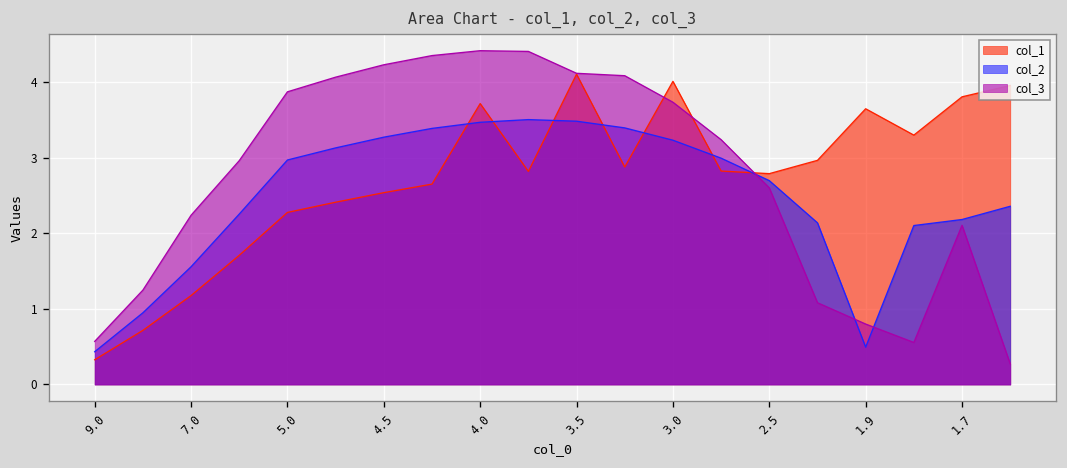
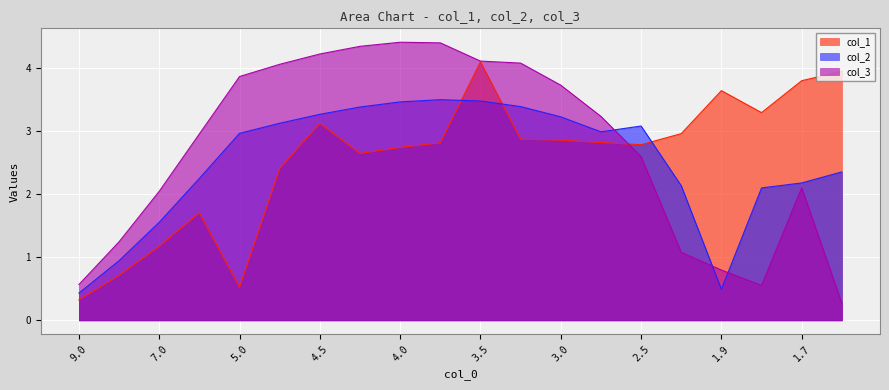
col_3, 7.0: 2.2 -> 2.0
col_1, 5.0: 2.3 -> 0.5
col_1, 4.5: 2.5 -> 3.1
col_1, 4.0: 3.7 -> 2.7
col_1, 3.0: 4.0 -> 2.9
col_2, 2.5: 2.7 -> 3.1
